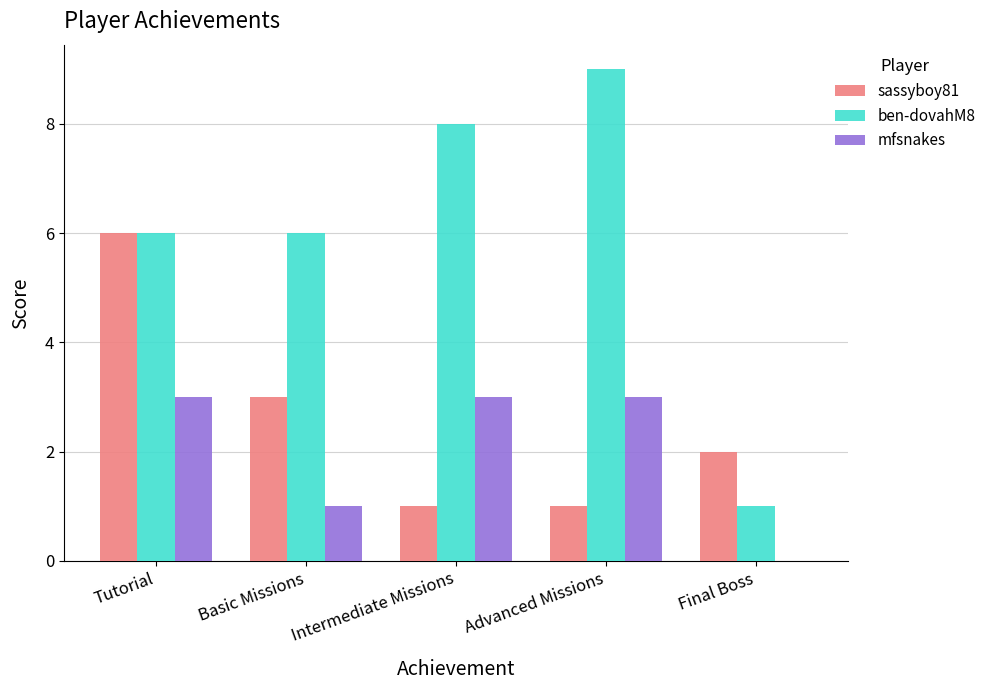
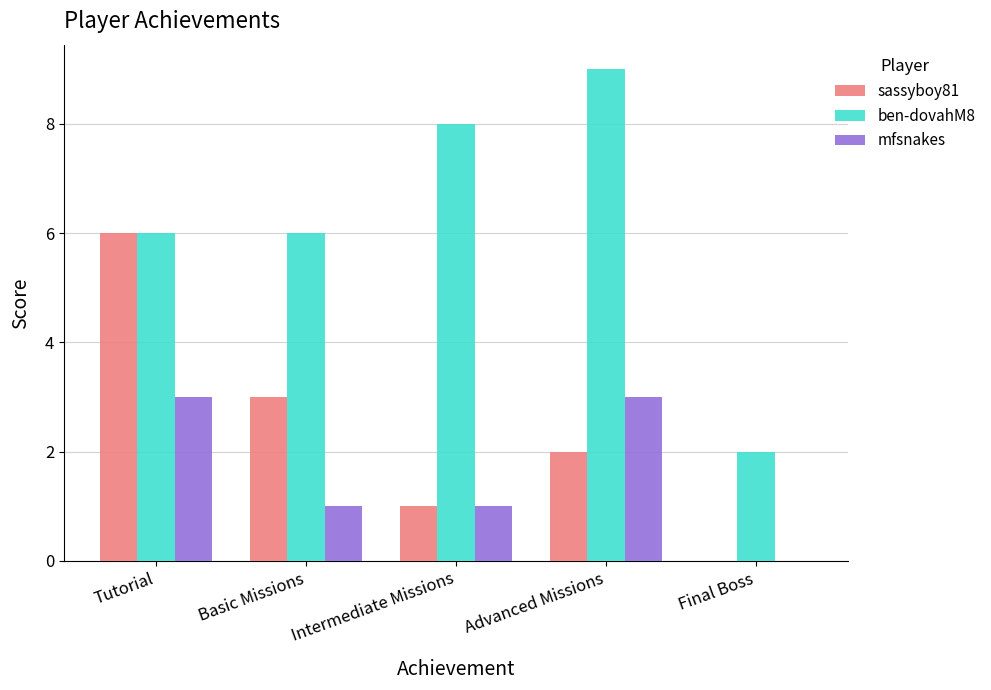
mfsnakes, Intermediate Missions: 3 -> 1
sassyboy81, Advanced Missions: 1 -> 2
sassyboy81, Final Boss: 2 -> 0
ben-dovahM8, Final Boss: 1 -> 2
